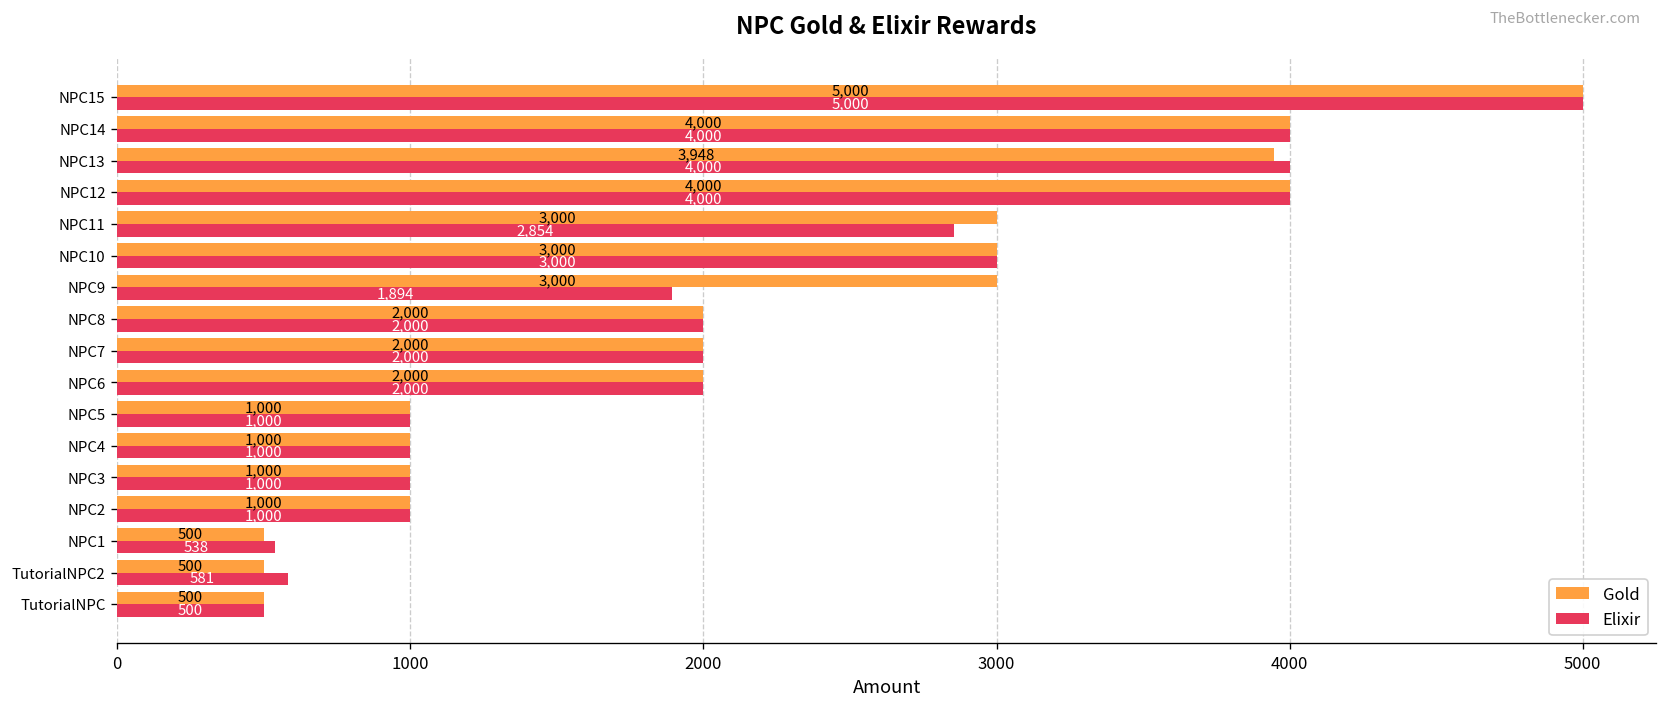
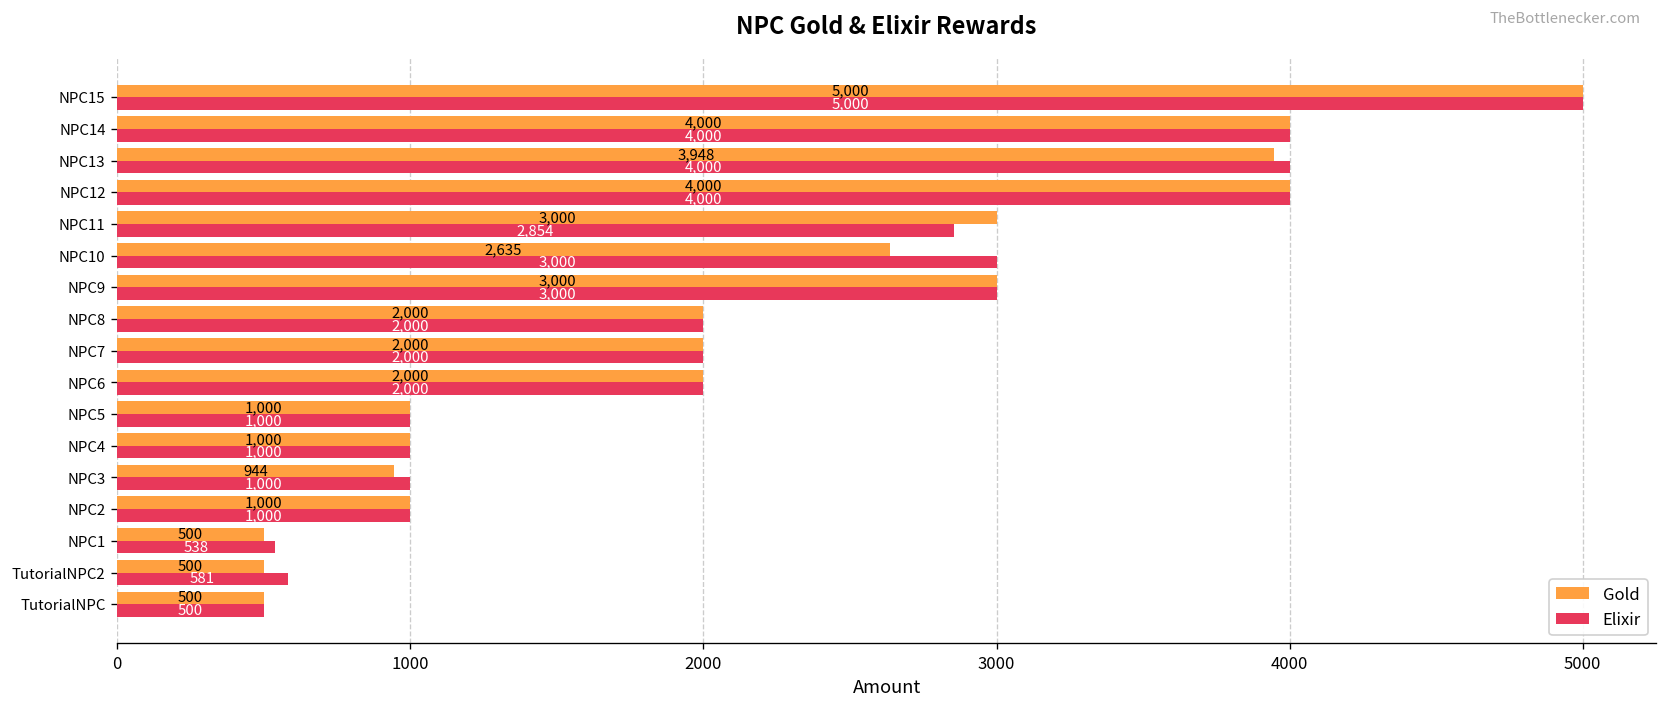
Gold, NPC10: 3,000 -> 2,635
Elixir, NPC9: 1,894 -> 3,000
Gold, NPC3: 1,000 -> 944
